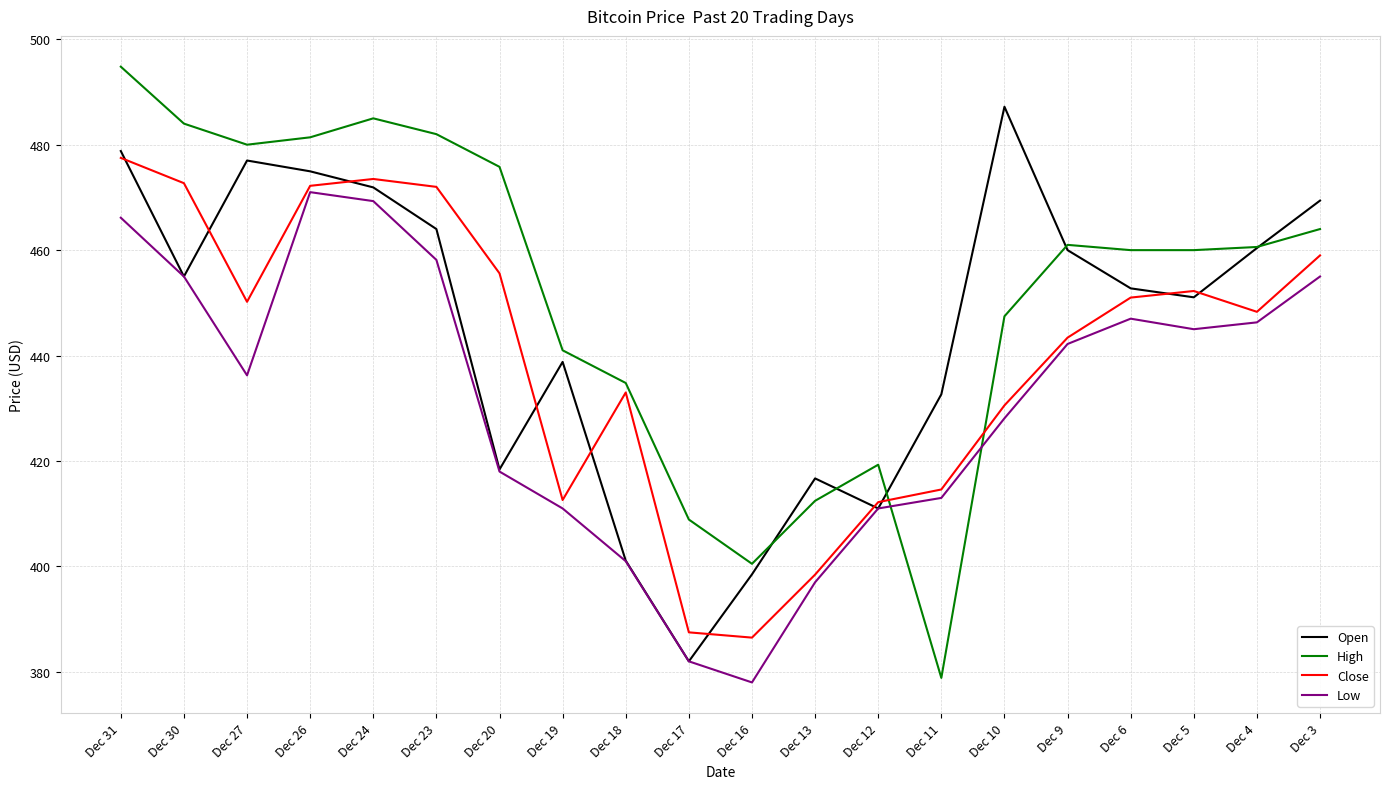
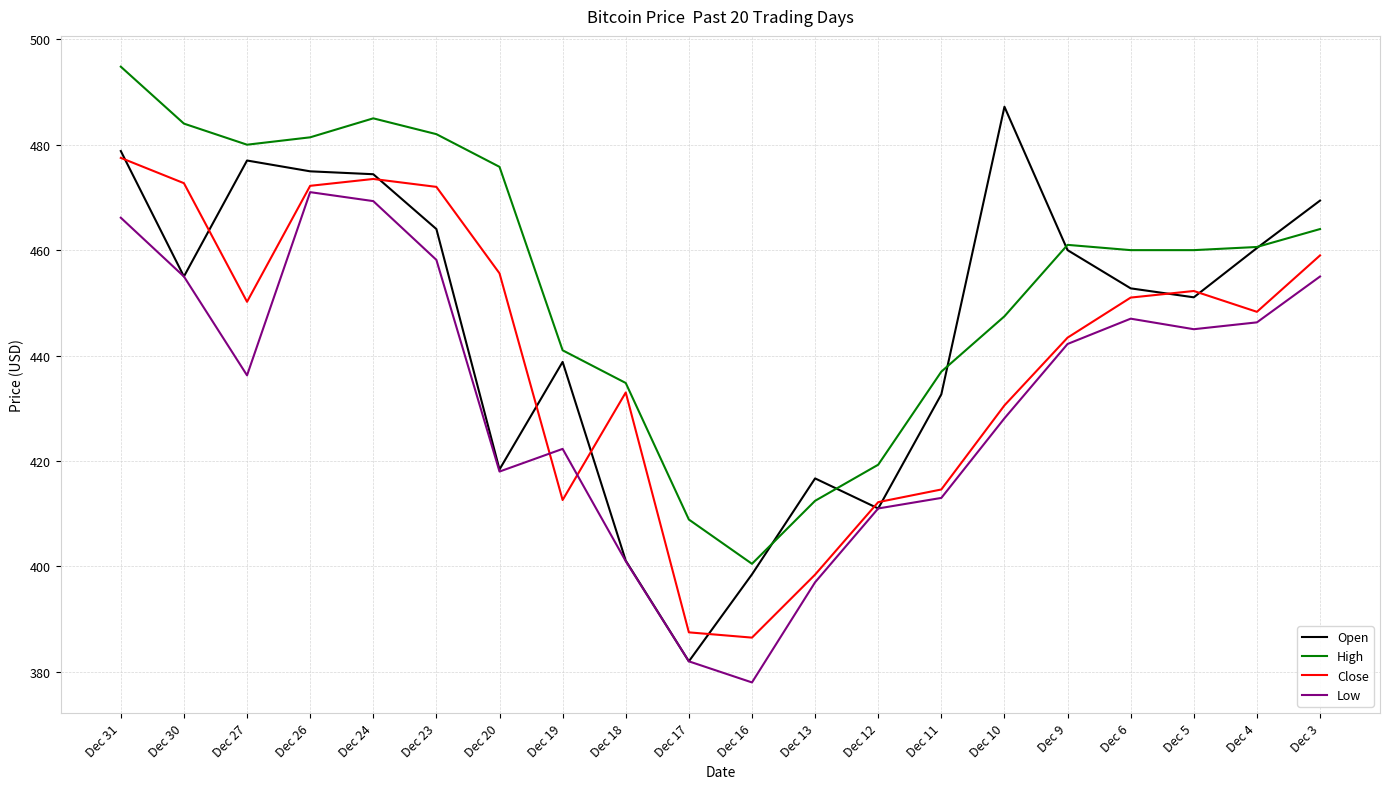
Open, Dec 24: 472 -> 474
Low, Dec 19: 411 -> 422
High, Dec 11: 379 -> 437
